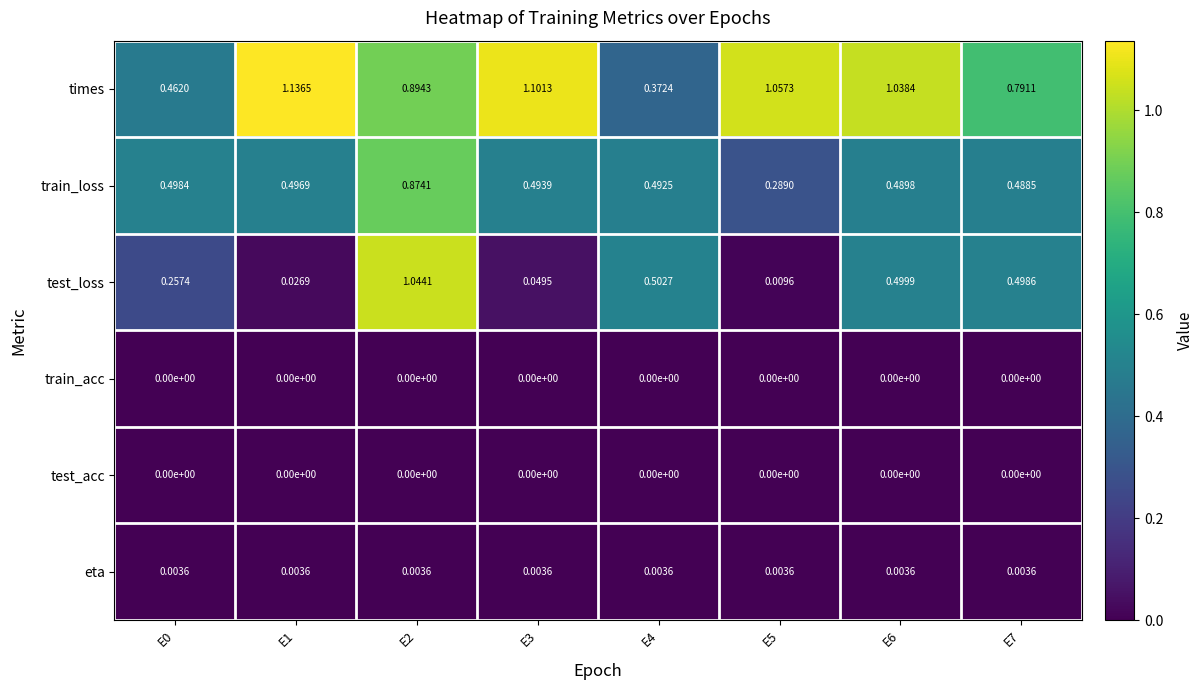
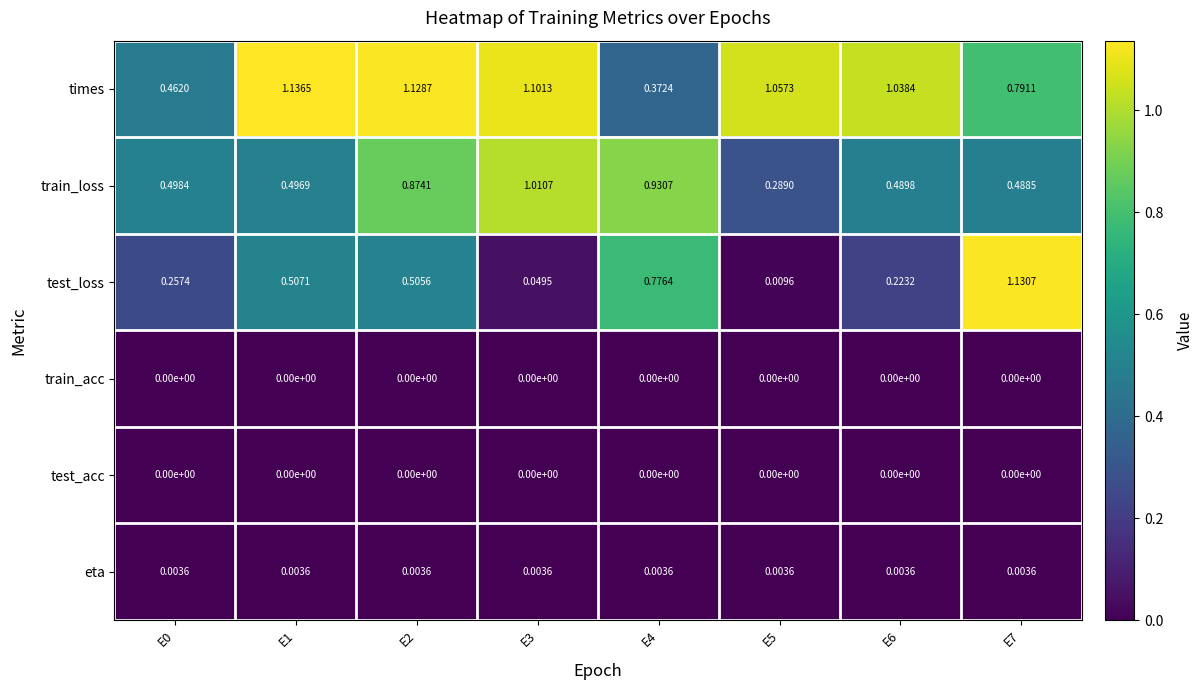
times, E2: 0.8943 -> 1.1287
train_loss, E3: 0.4939 -> 1.0107
train_loss, E4: 0.4925 -> 0.9307
test_loss, E1: 0.0269 -> 0.5071
test_loss, E2: 1.0441 -> 0.5056
test_loss, E4: 0.5027 -> 0.7764
test_loss, E6: 0.4999 -> 0.2232
test_loss, E7: 0.4986 -> 1.1307
